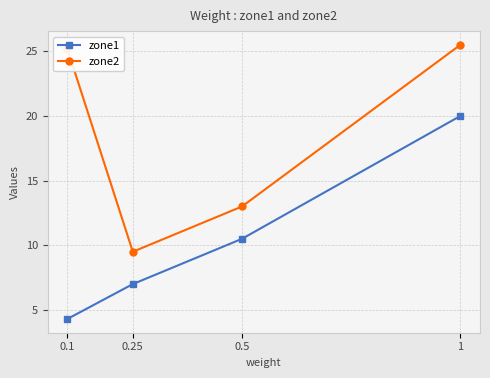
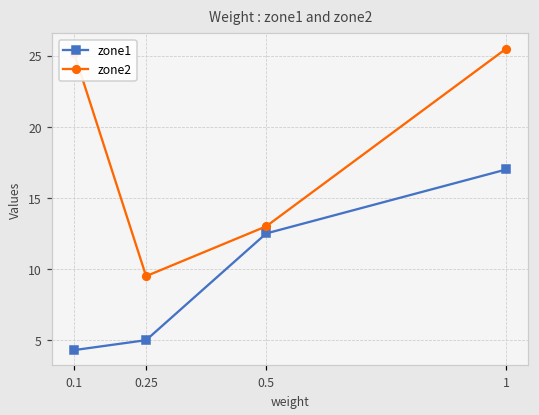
zone1, 0.25: 7 -> 5
zone1, 0.5: 10.5 -> 12.5
zone1, 1: 20 -> 17
